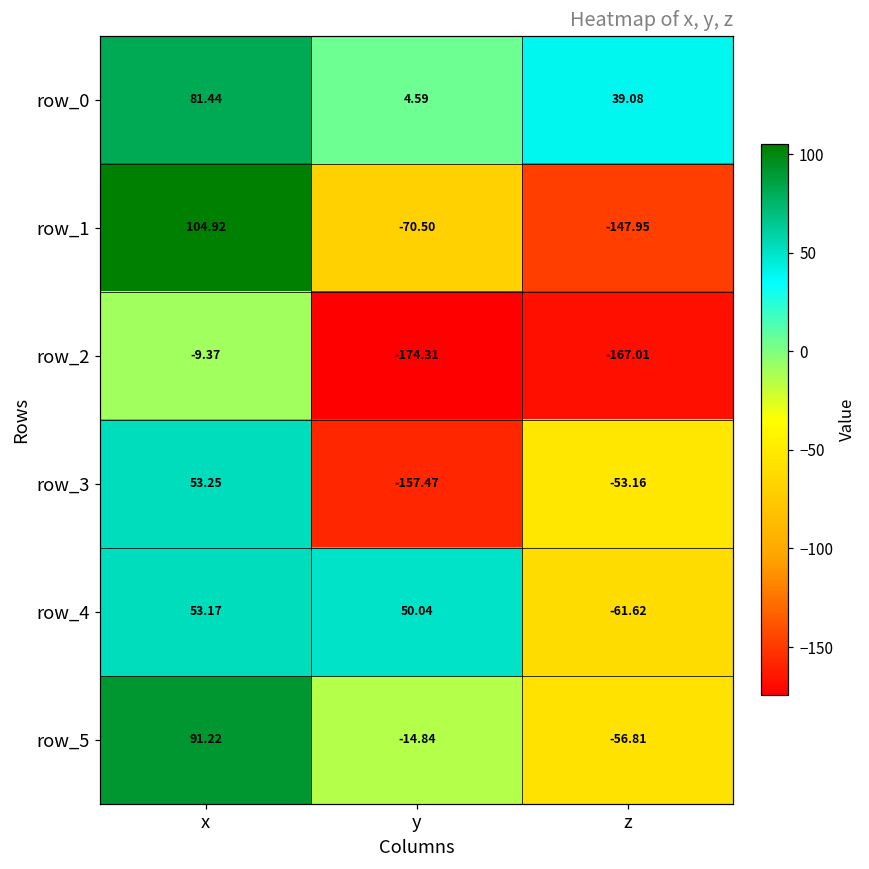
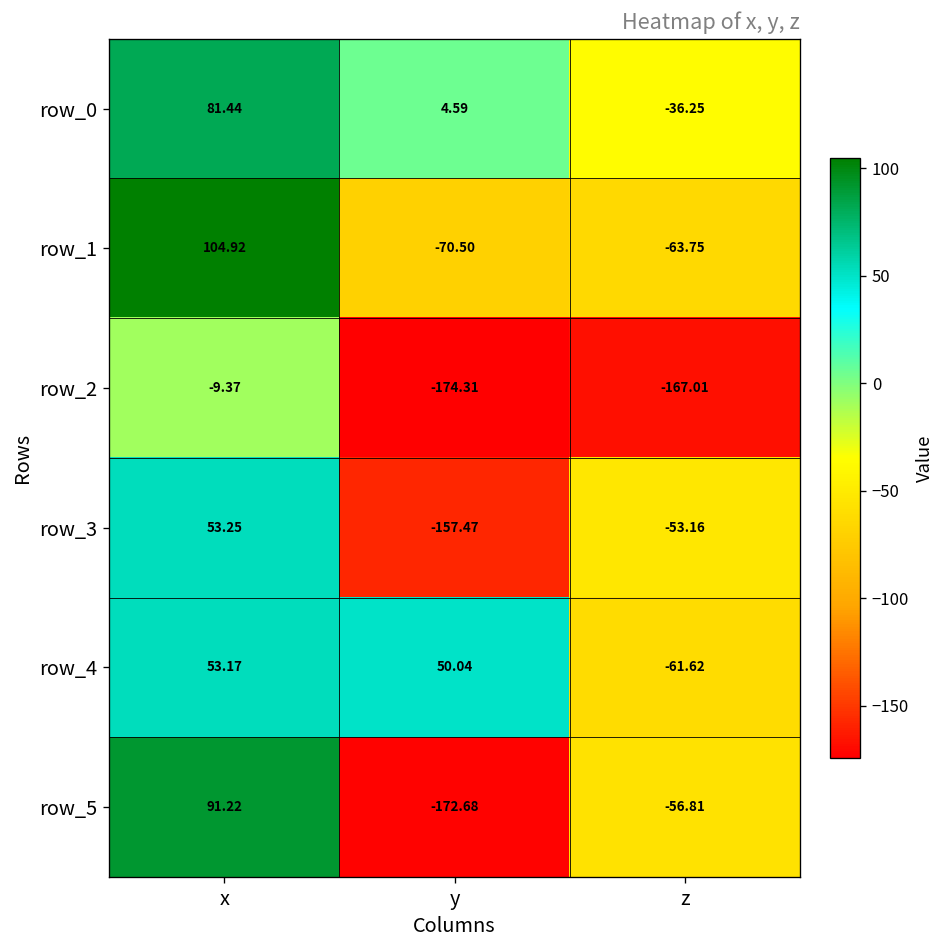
row_0, z: 39.08 -> -36.25
row_1, z: -147.95 -> -63.75
row_5, y: -14.84 -> -172.68
